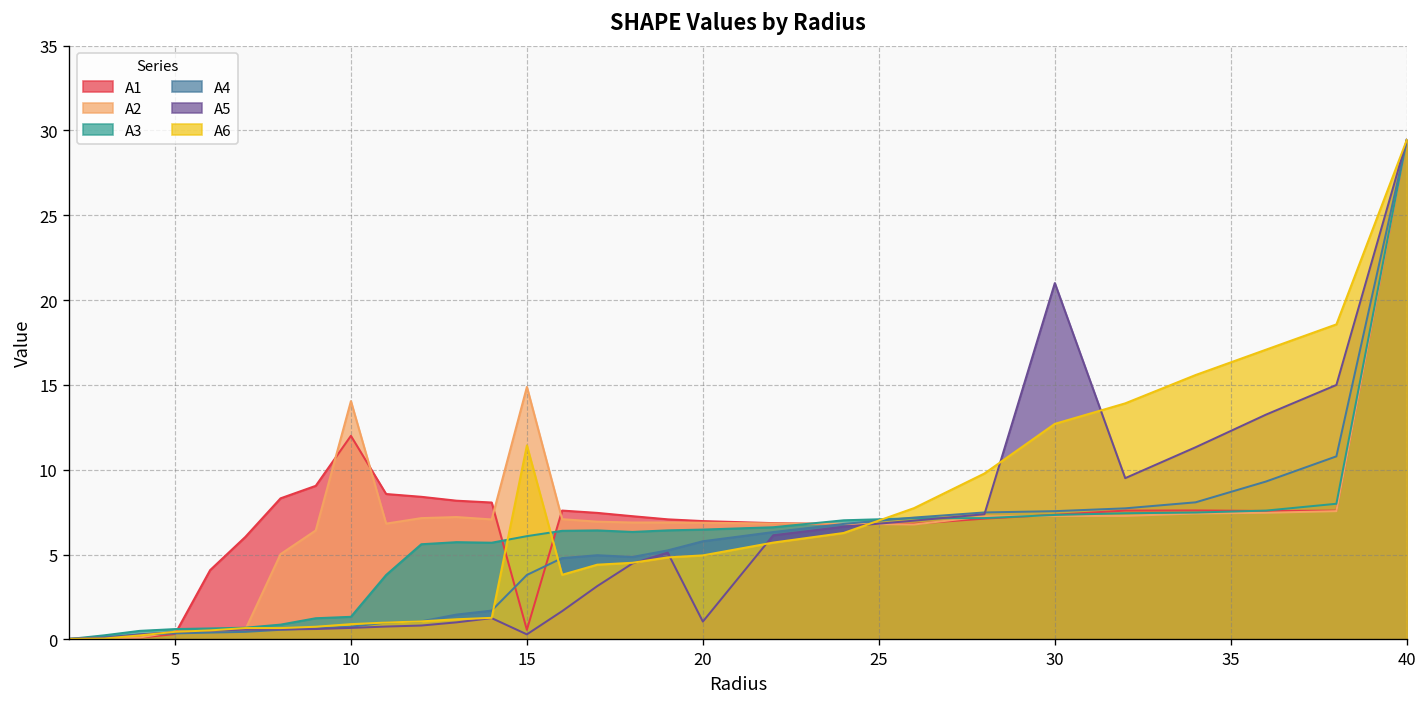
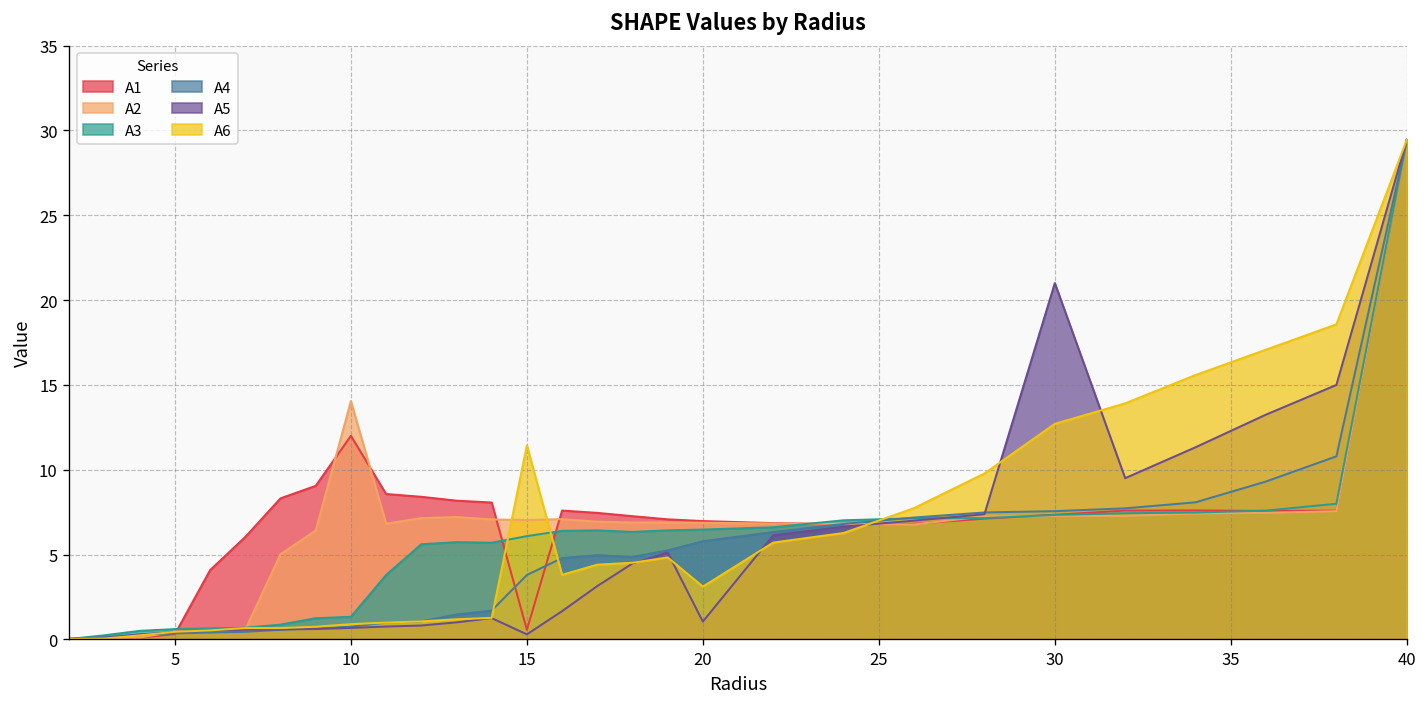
A2, 15: 14.9 -> 7.0
A6, 20: 5.0 -> 3.1
